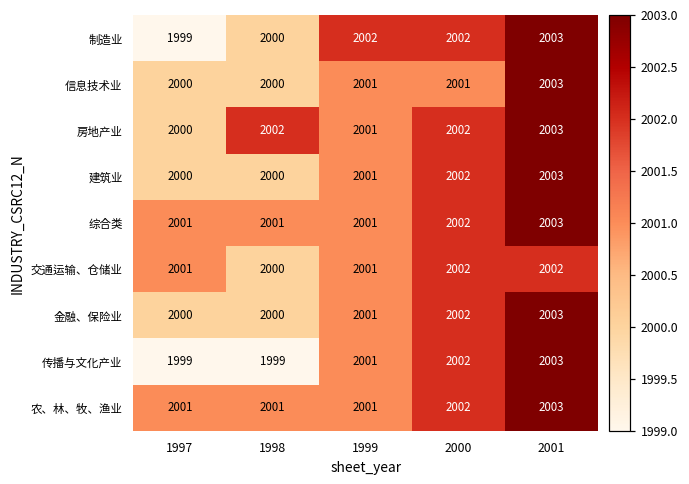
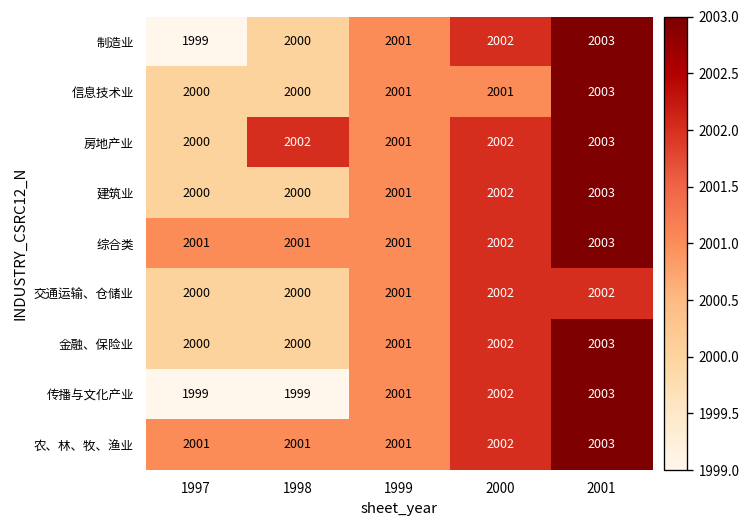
制造业, 1999: 2002 -> 2001
交通运输、仓储业, 1997: 2001 -> 2000
